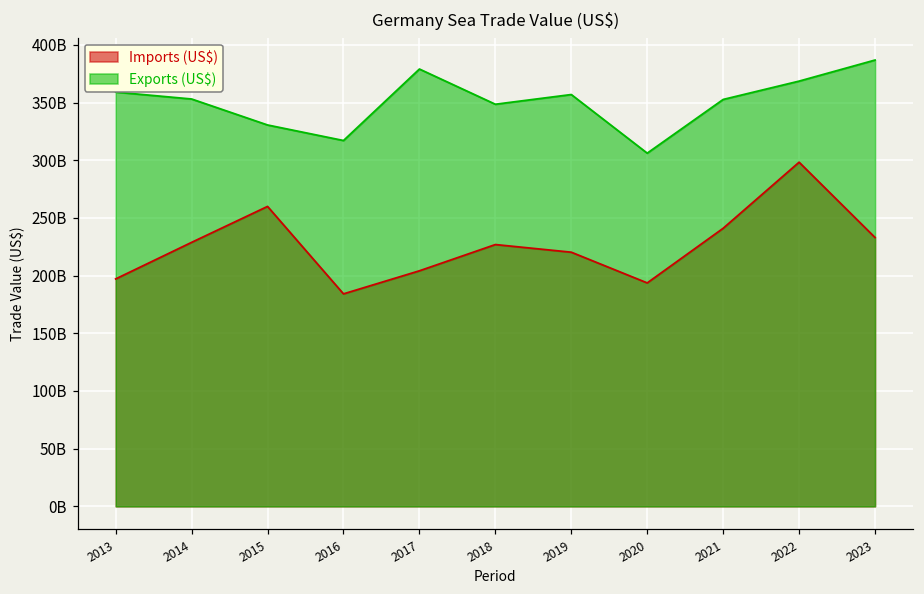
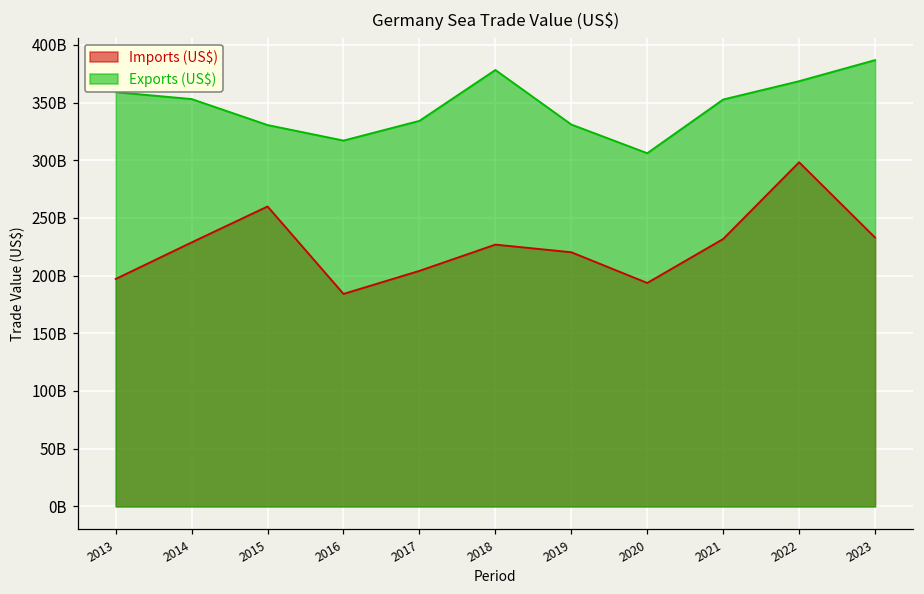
Exports (US$), 2017: 379000000000 -> 334000000000
Exports (US$), 2018: 349000000000 -> 378000000000
Exports (US$), 2019: 357000000000 -> 331000000000
Imports (US$), 2021: 241000000000 -> 232000000000
